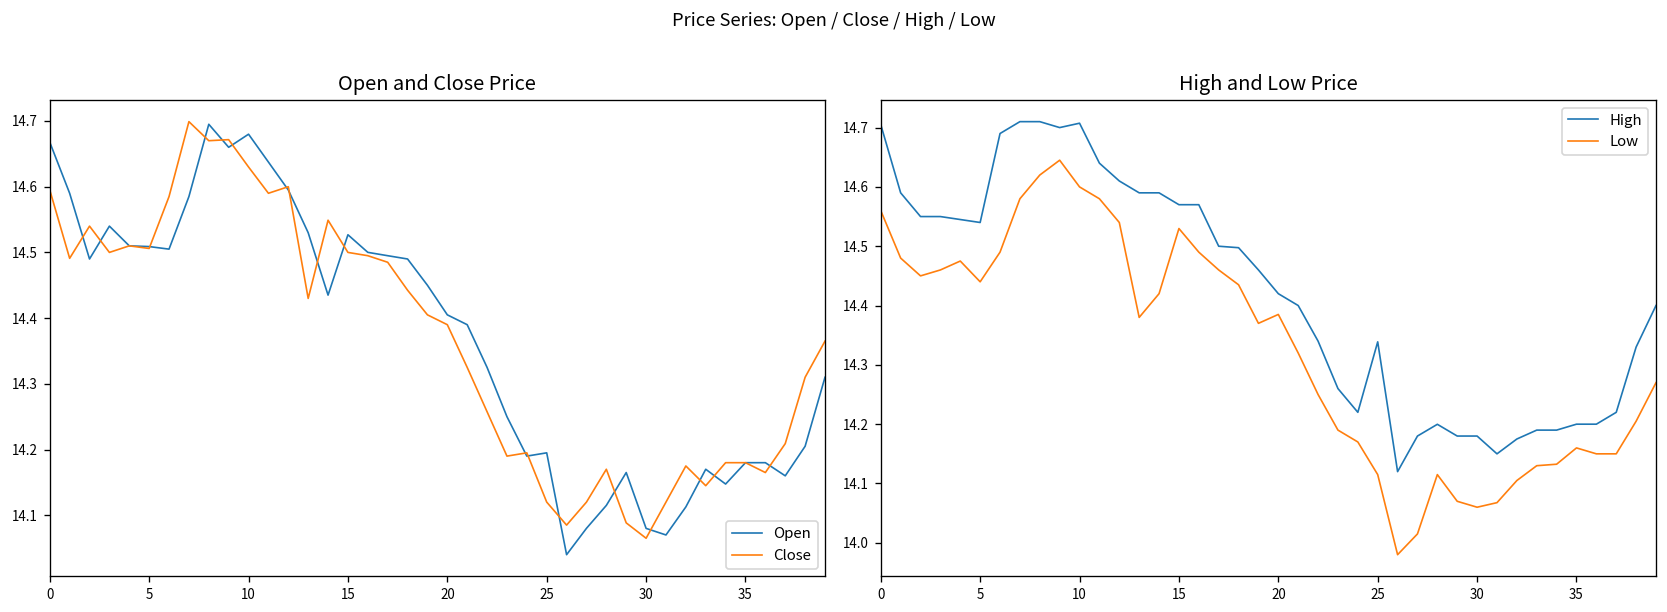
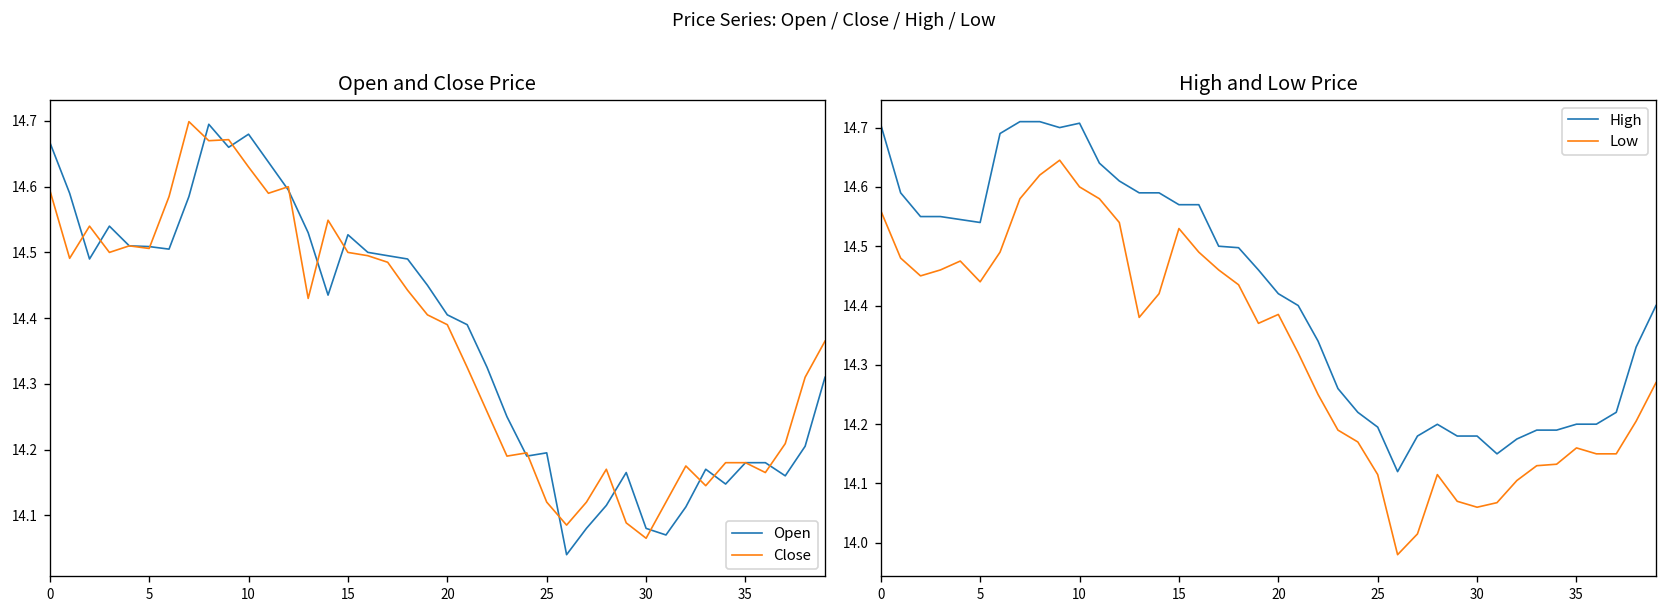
High and Low Price, High, 25: 14.34 -> 14.19
